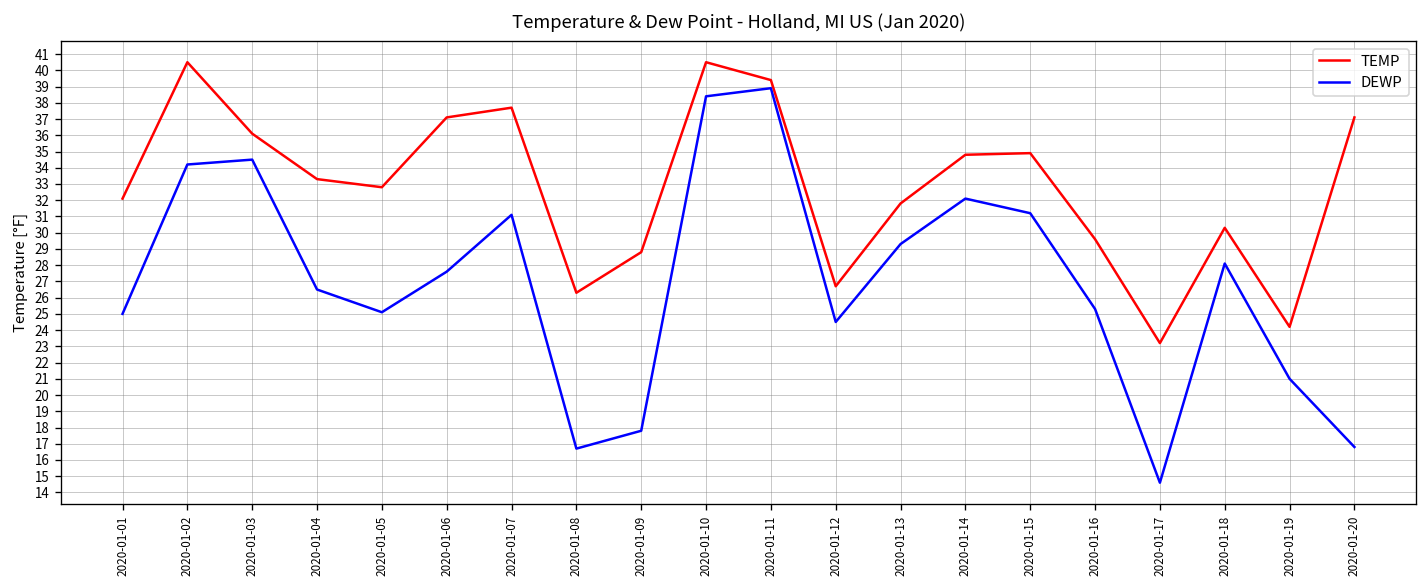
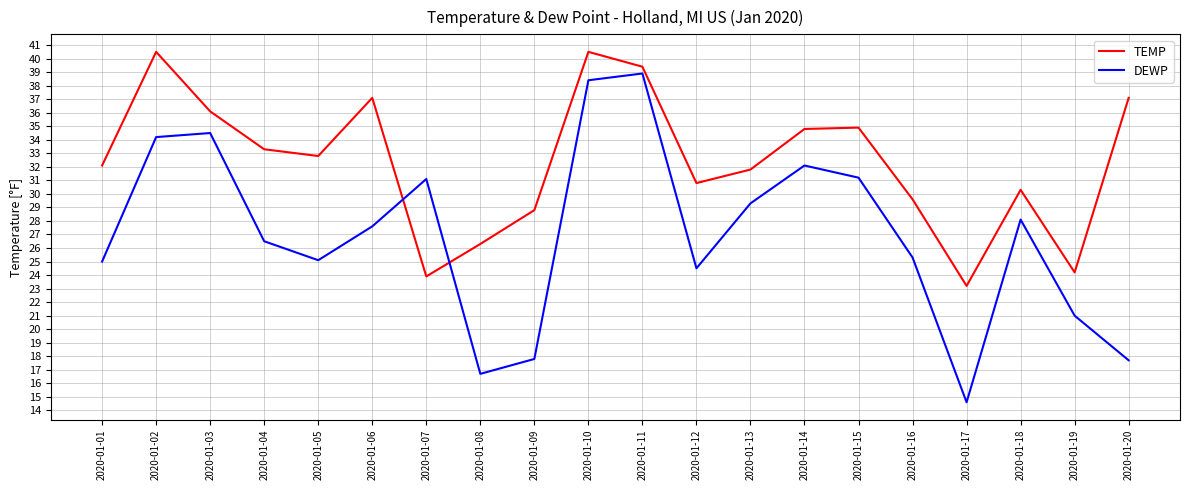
TEMP, 2020-01-07: 37.7 -> 23.9
TEMP, 2020-01-12: 26.7 -> 30.8
DEWP, 2020-01-20: 16.8 -> 17.7
